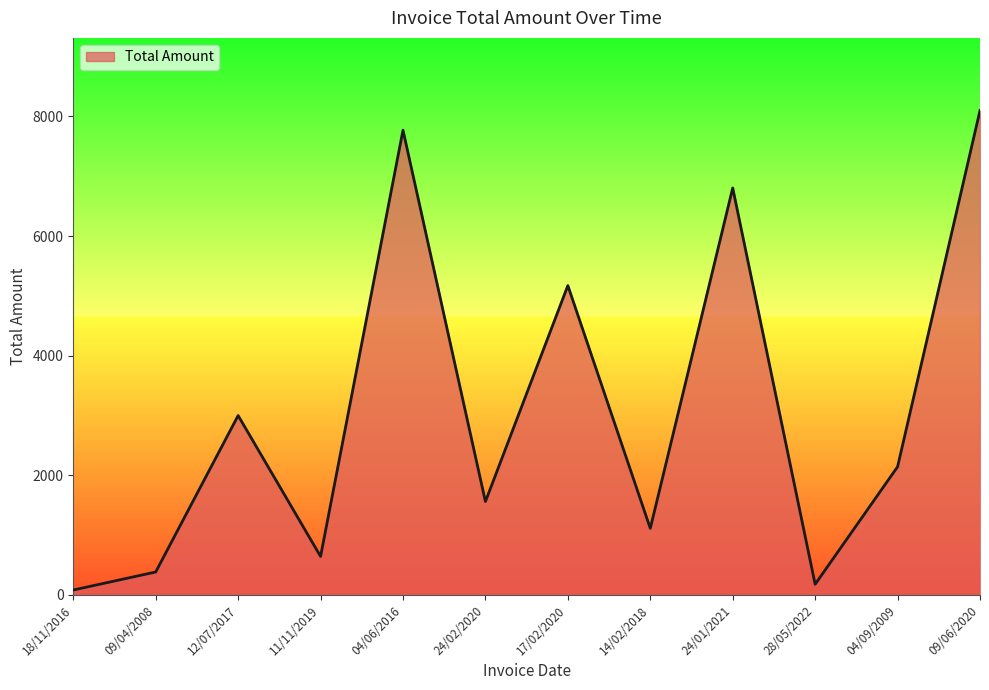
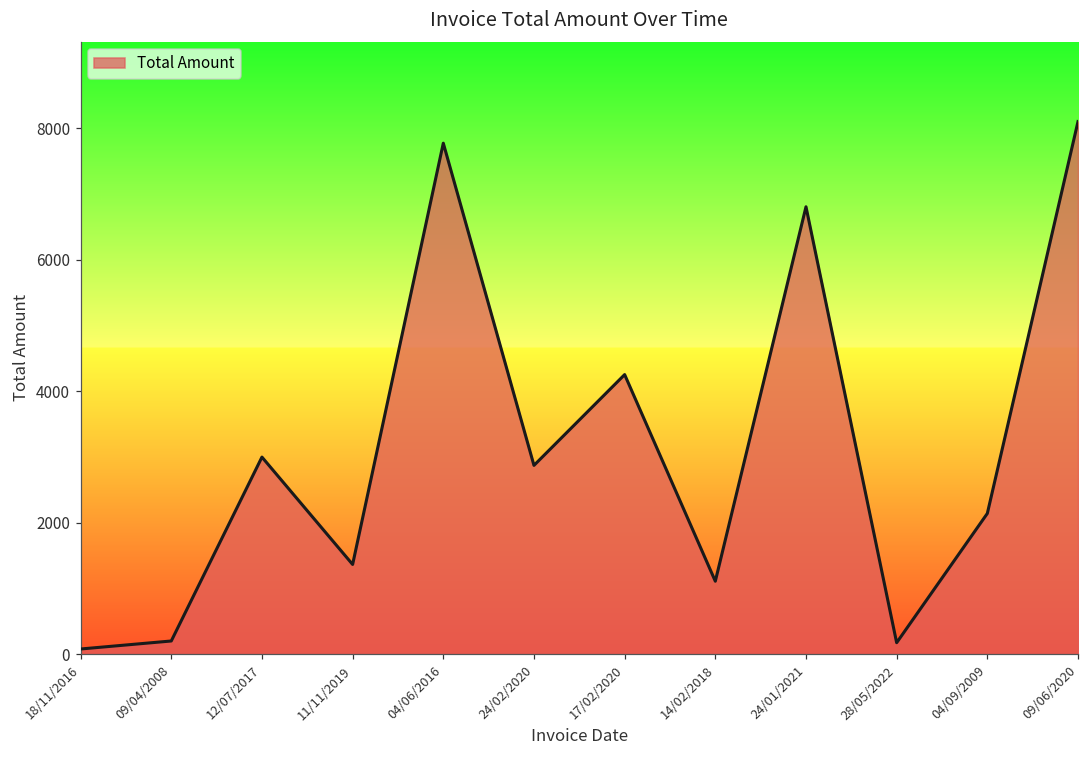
09/04/2008: 400 -> 200
11/11/2019: 600 -> 1400
24/02/2020: 1600 -> 2900
17/02/2020: 5200 -> 4300
